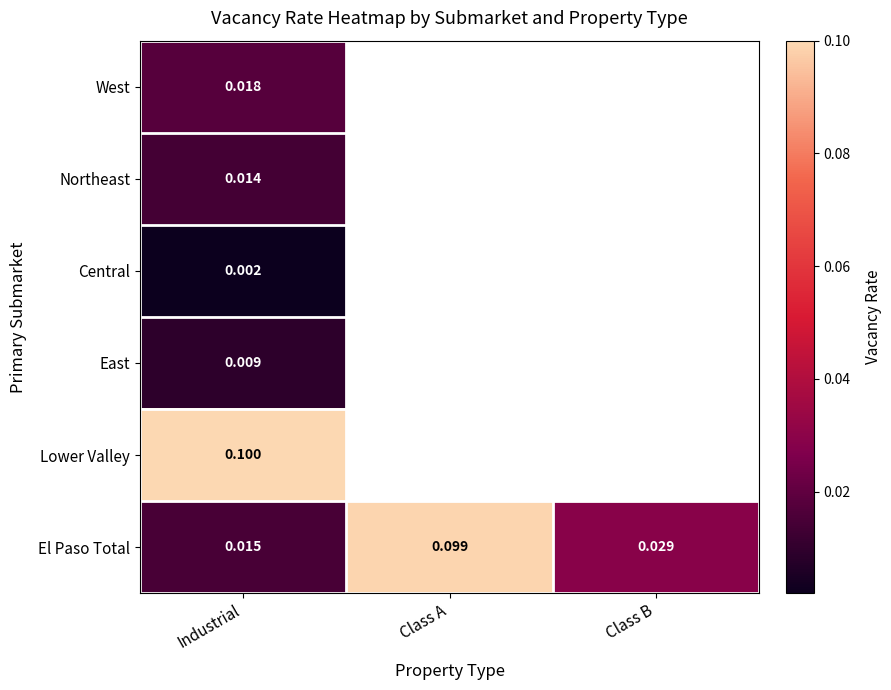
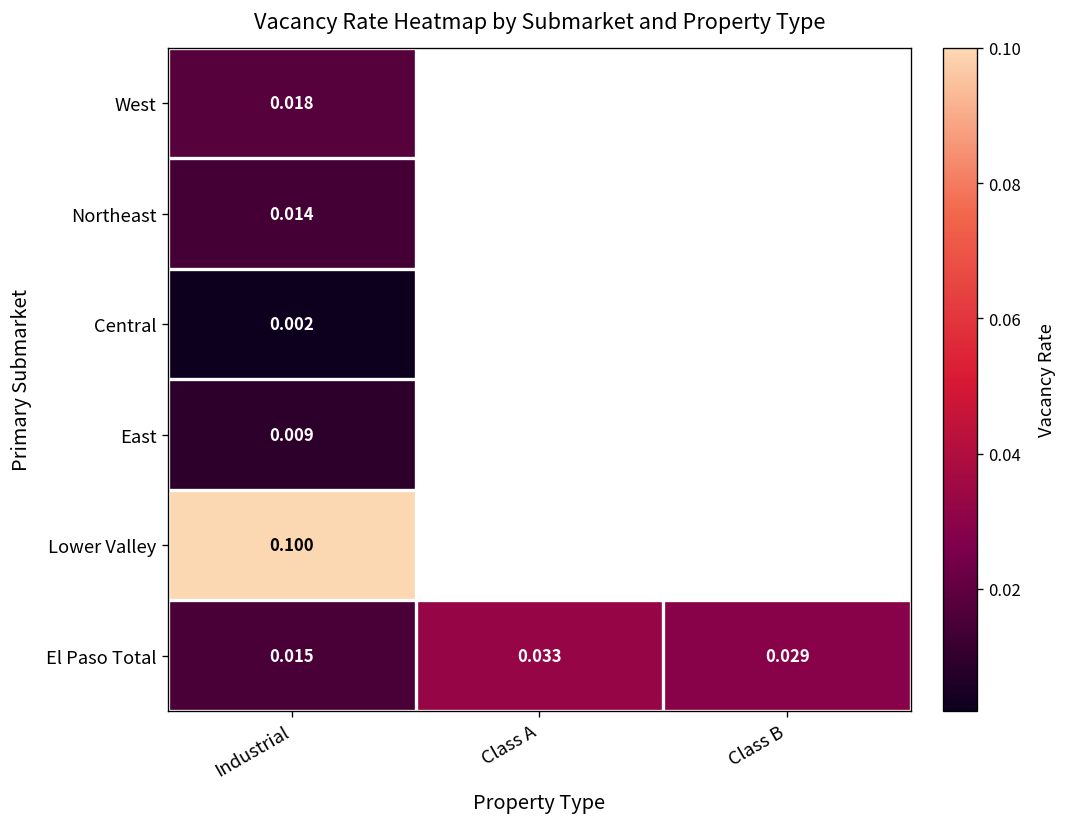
El Paso Total, Class A: 0.099 -> 0.033
